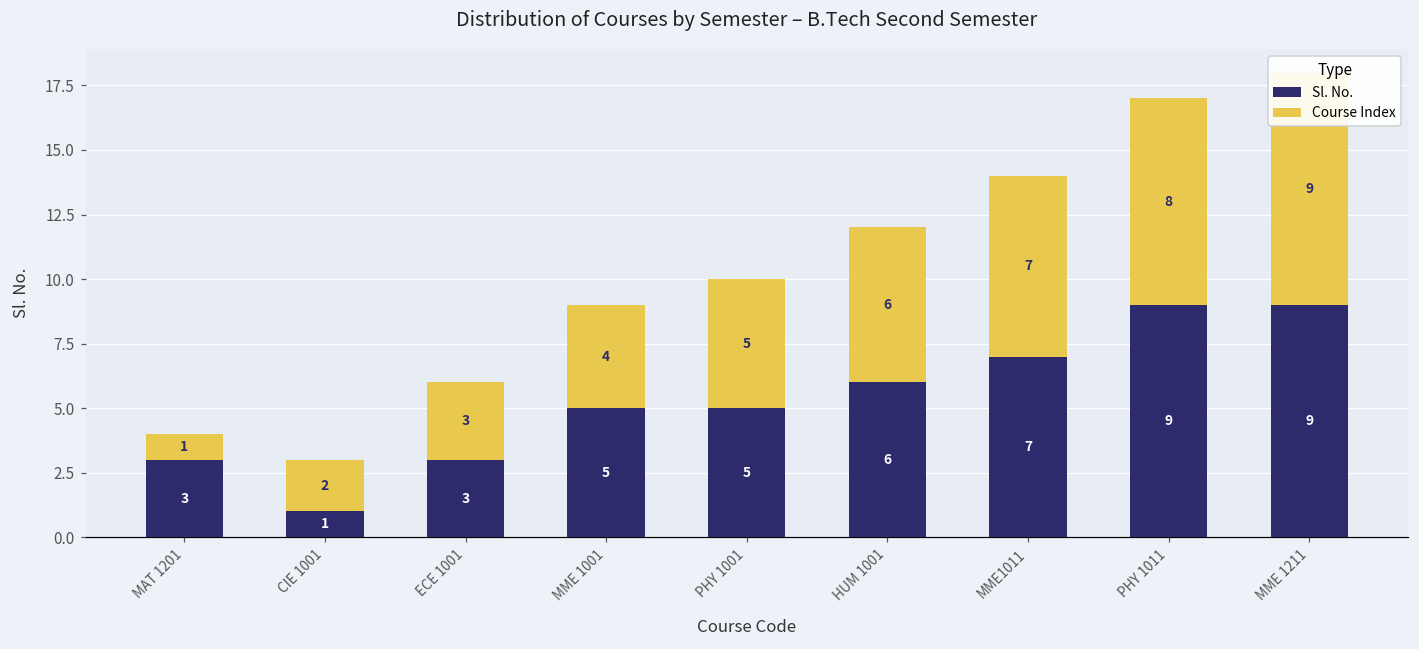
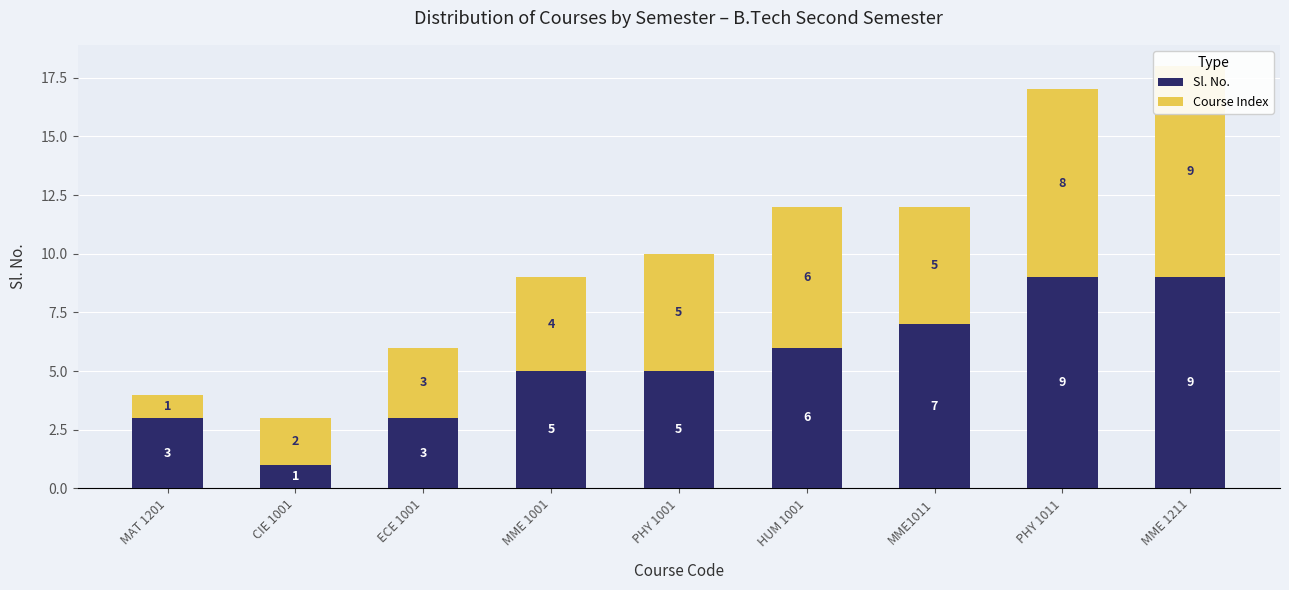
Course Index, MME1011: 7 -> 5
